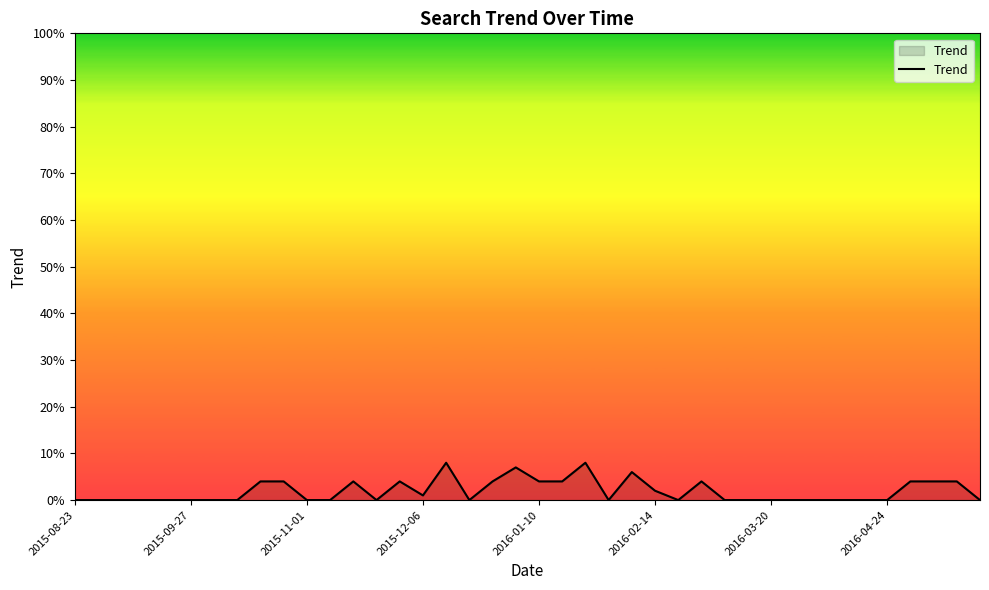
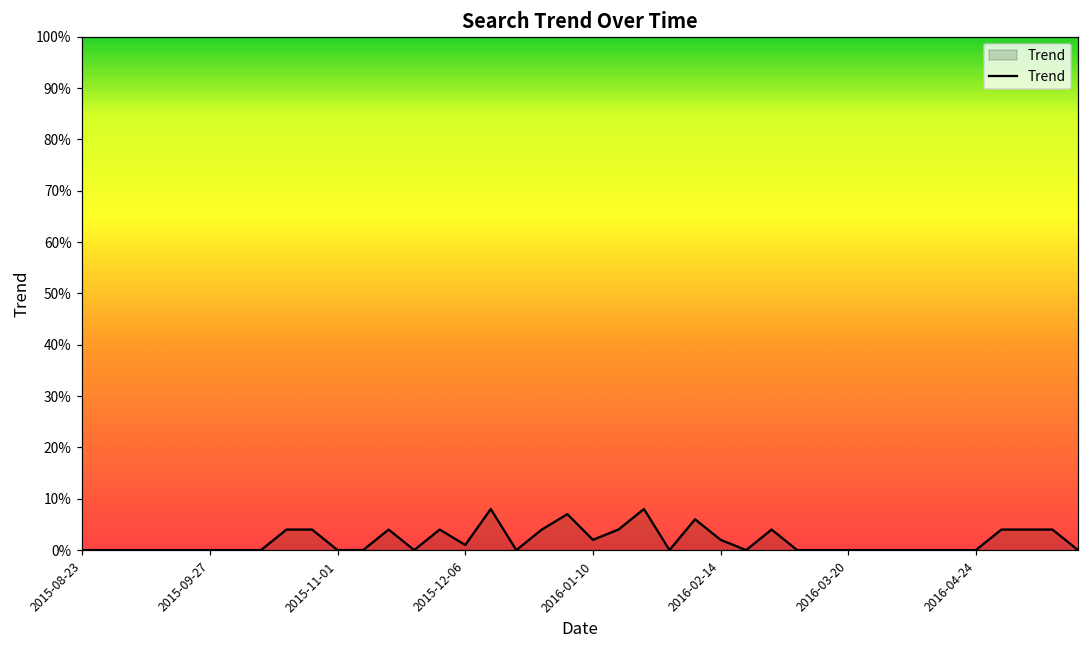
2016-01-10: 4% -> 2%
